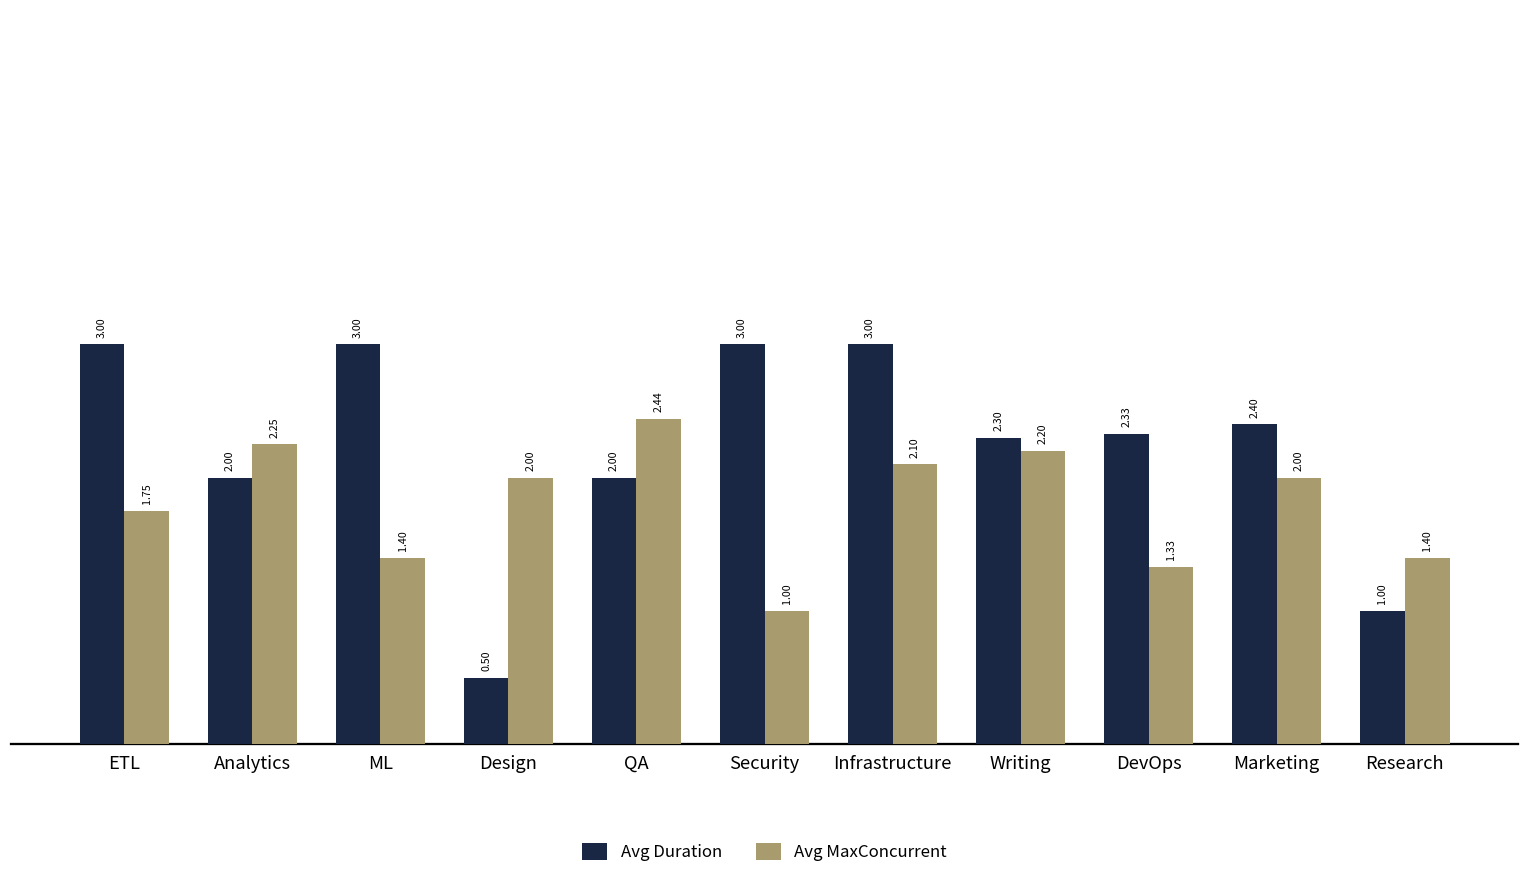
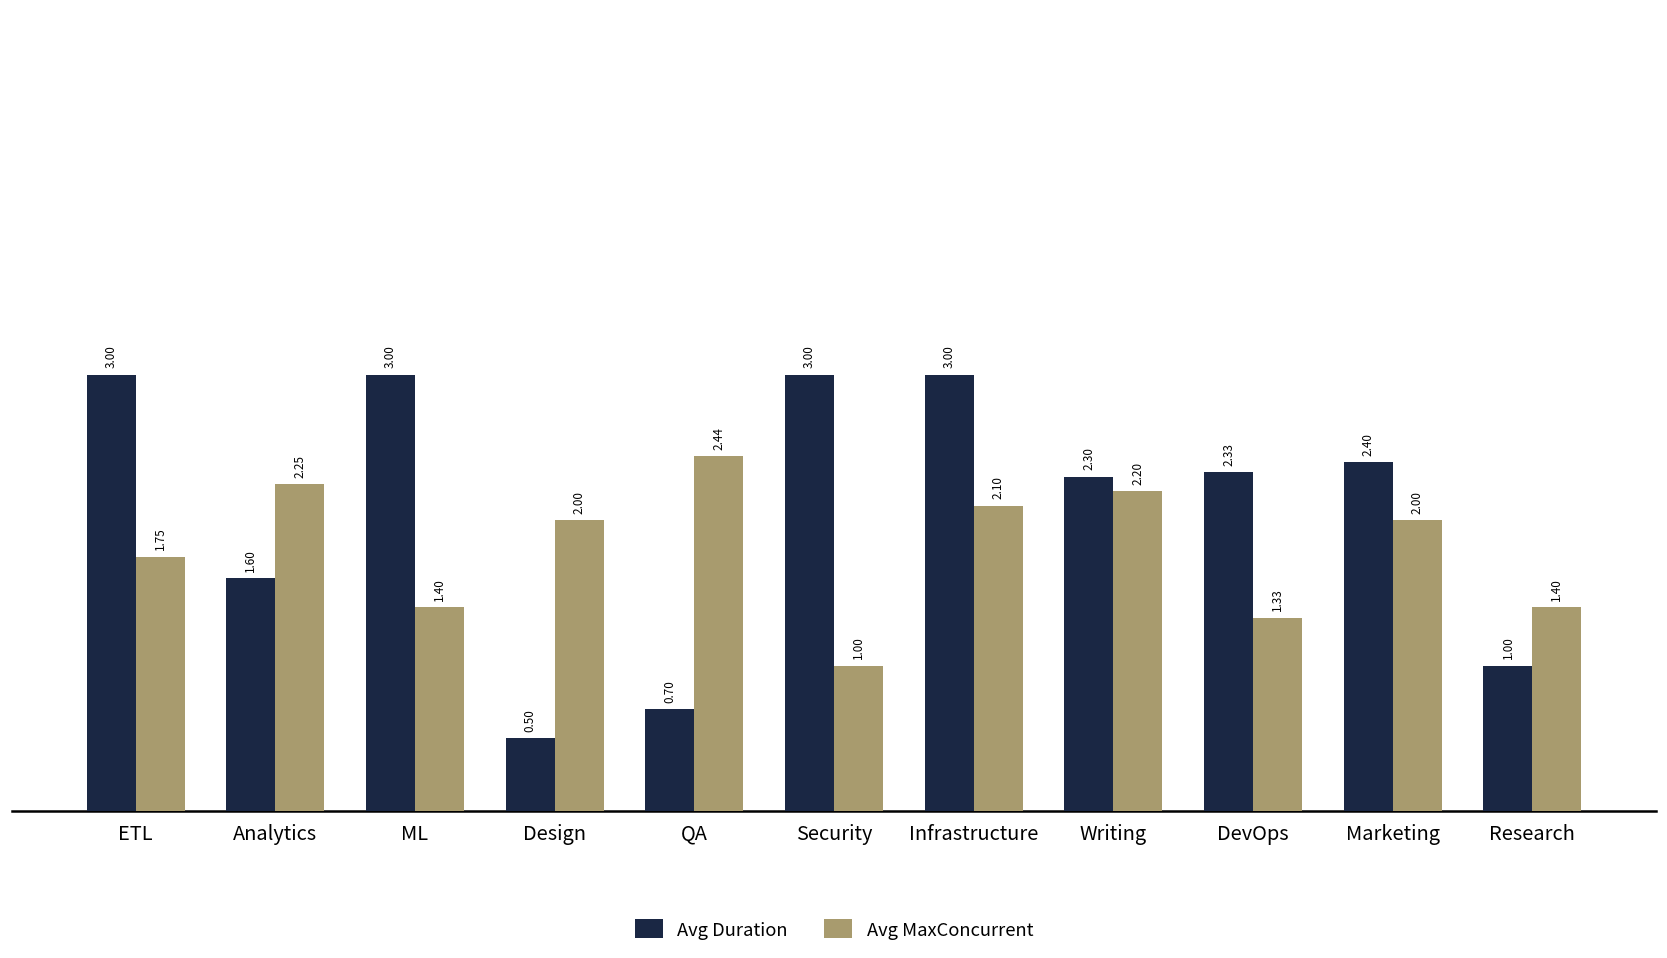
Avg Duration, Analytics: 2.00 -> 1.60
Avg Duration, QA: 2.00 -> 0.70
